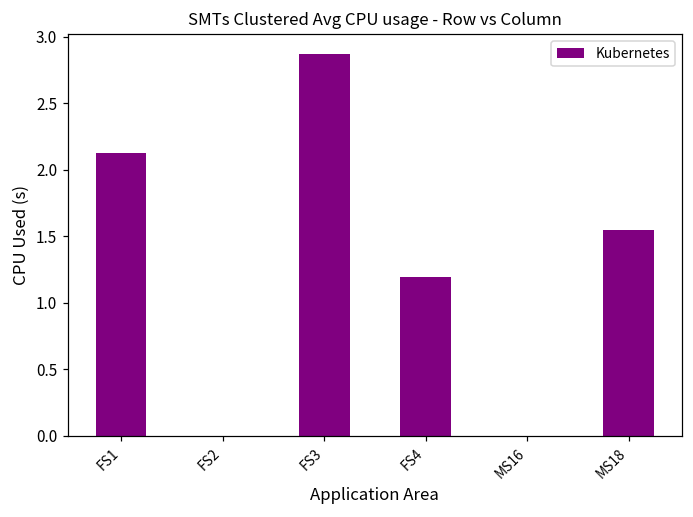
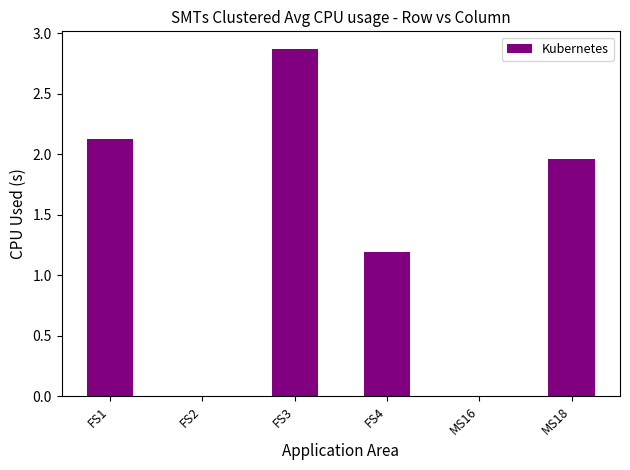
MS18: 1.54 -> 1.97
